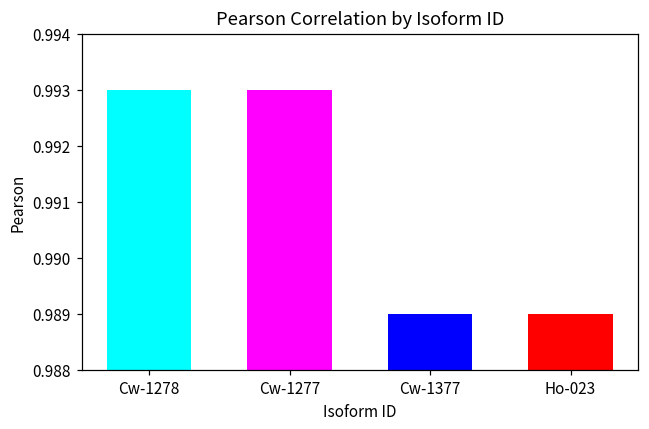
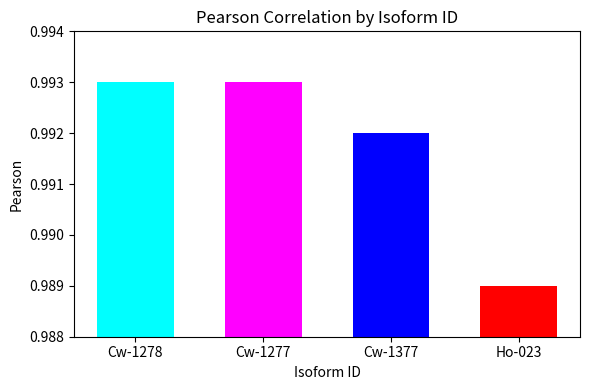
Cw-1377: 0.989 -> 0.992
